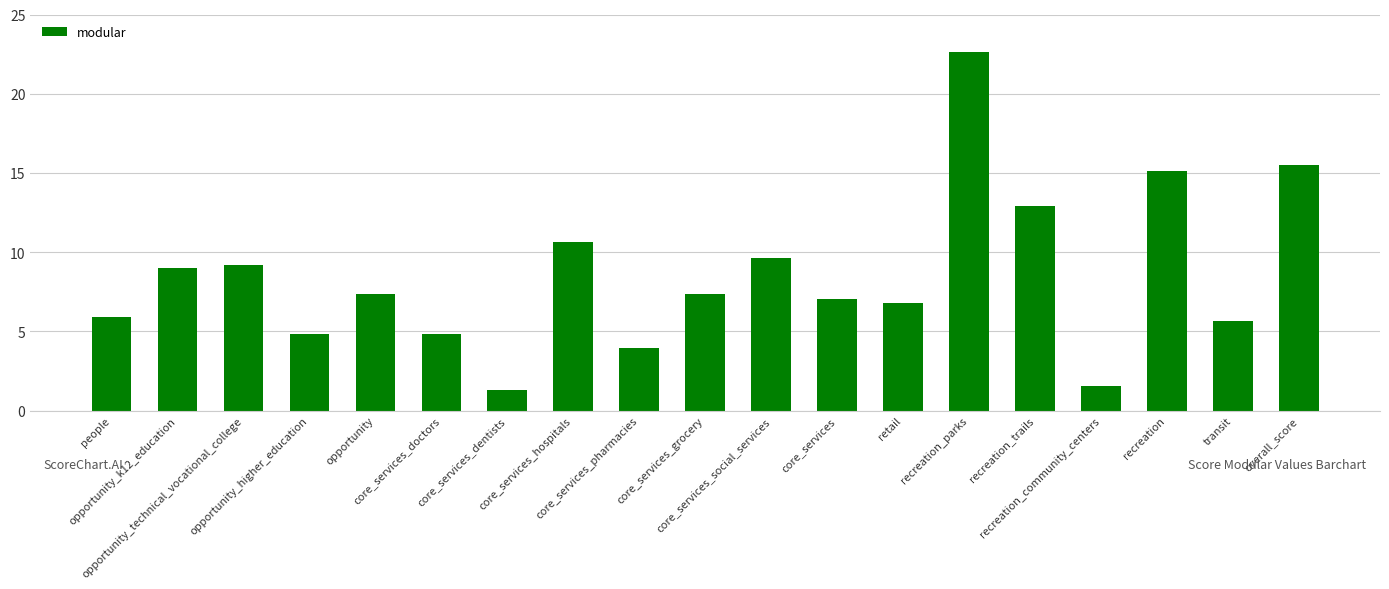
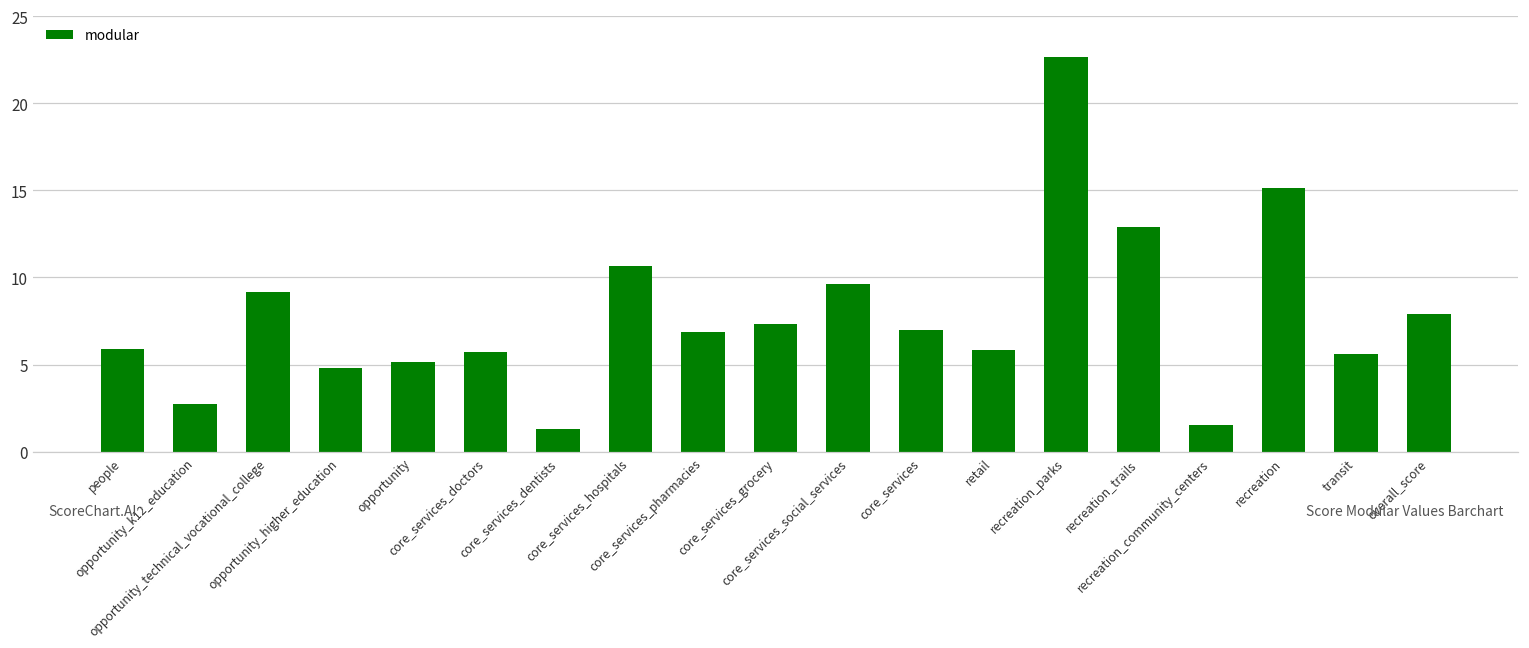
opportunity_k12_education: 9.0 -> 2.7
opportunity: 7.3 -> 5.2
core_services_doctors: 4.8 -> 5.7
core_services_pharmacies: 4.0 -> 6.9
retail: 6.8 -> 5.8
overall_score: 15.5 -> 7.9
